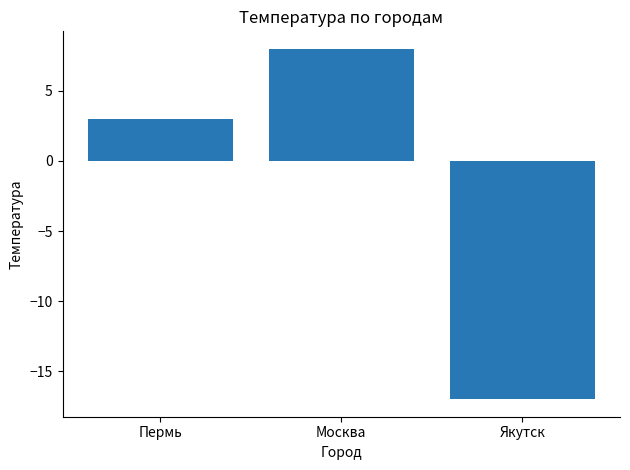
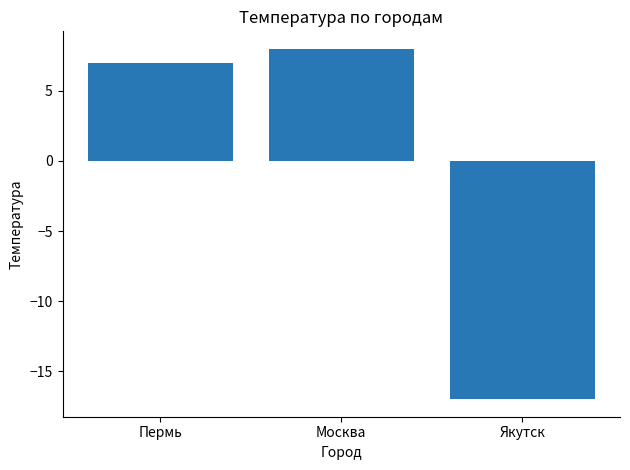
Пермь: 3 -> 7
